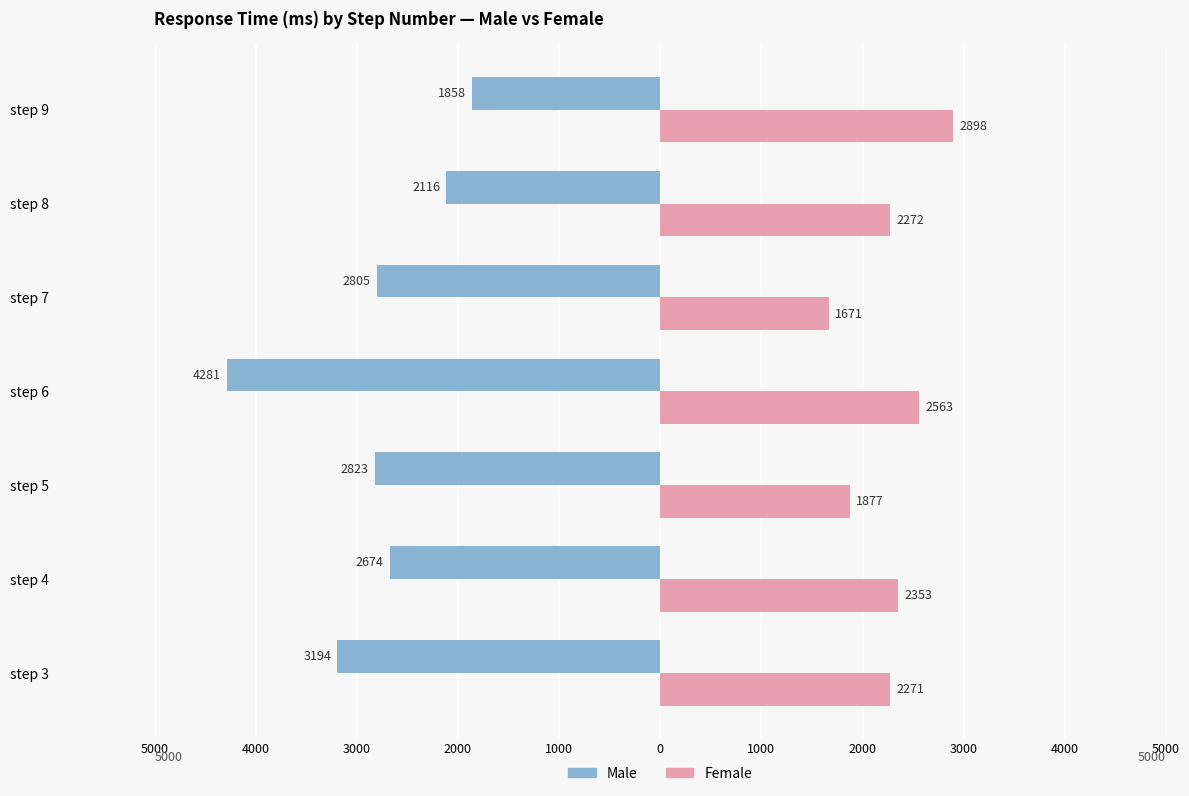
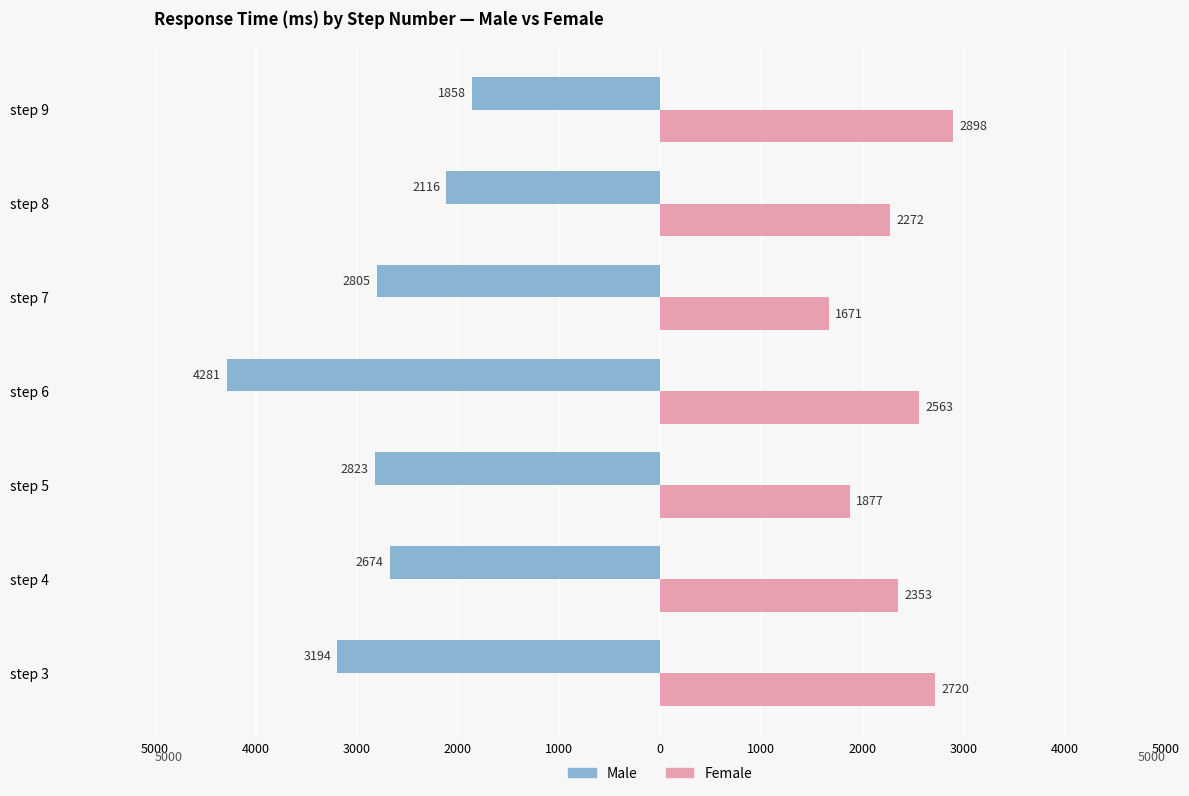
Female, step 3: 2271 -> 2720
